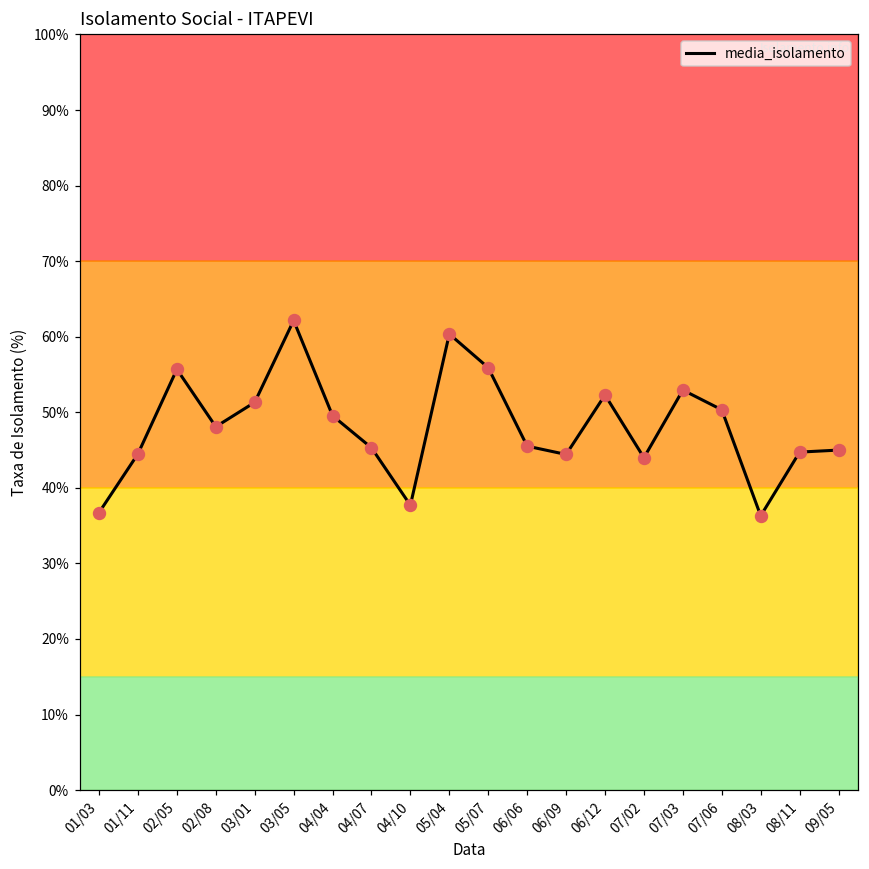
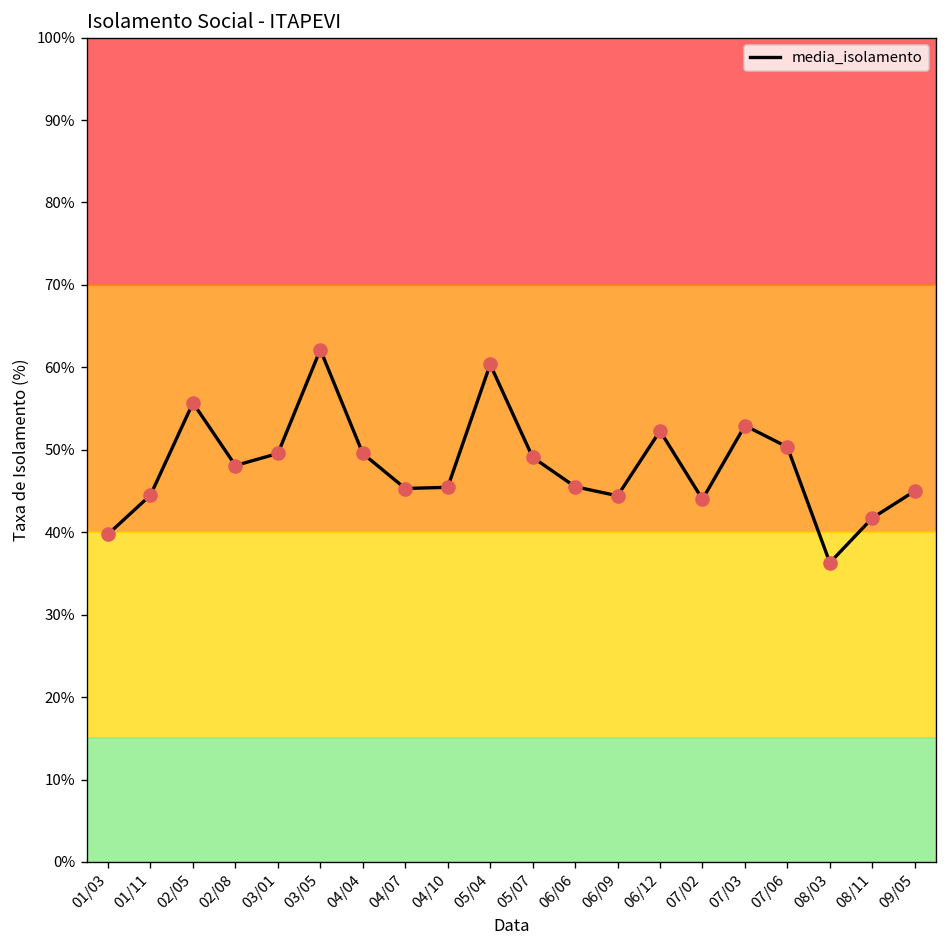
01/03: 37% -> 40%
03/01: 51% -> 50%
04/10: 38% -> 45%
05/07: 56% -> 49%
08/11: 45% -> 42%
